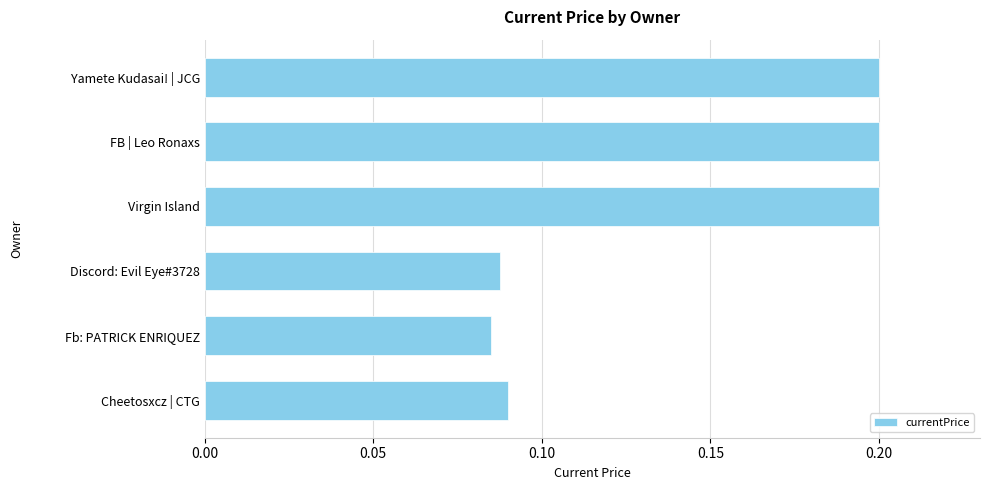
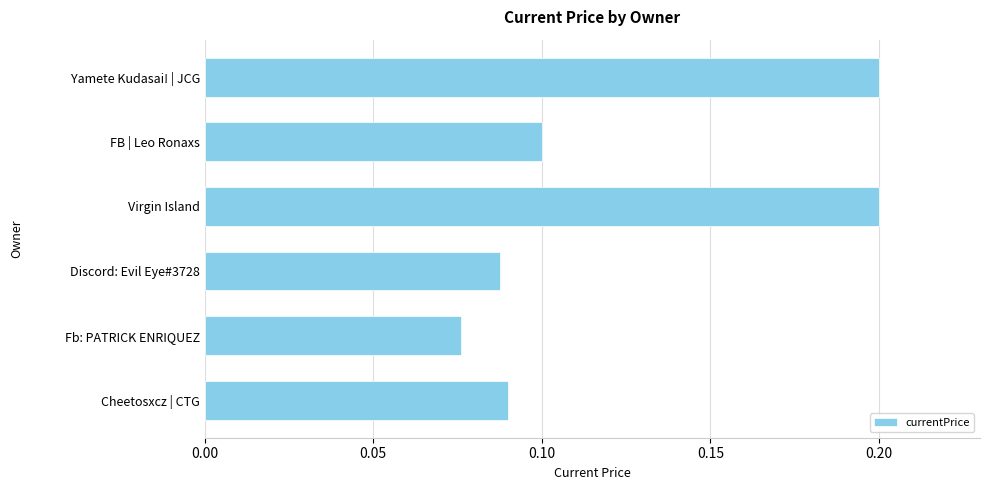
FB | Leo Ronaxs: 0.2 -> 0.1
Fb: PATRICK ENRIQUEZ: 0.085 -> 0.076
